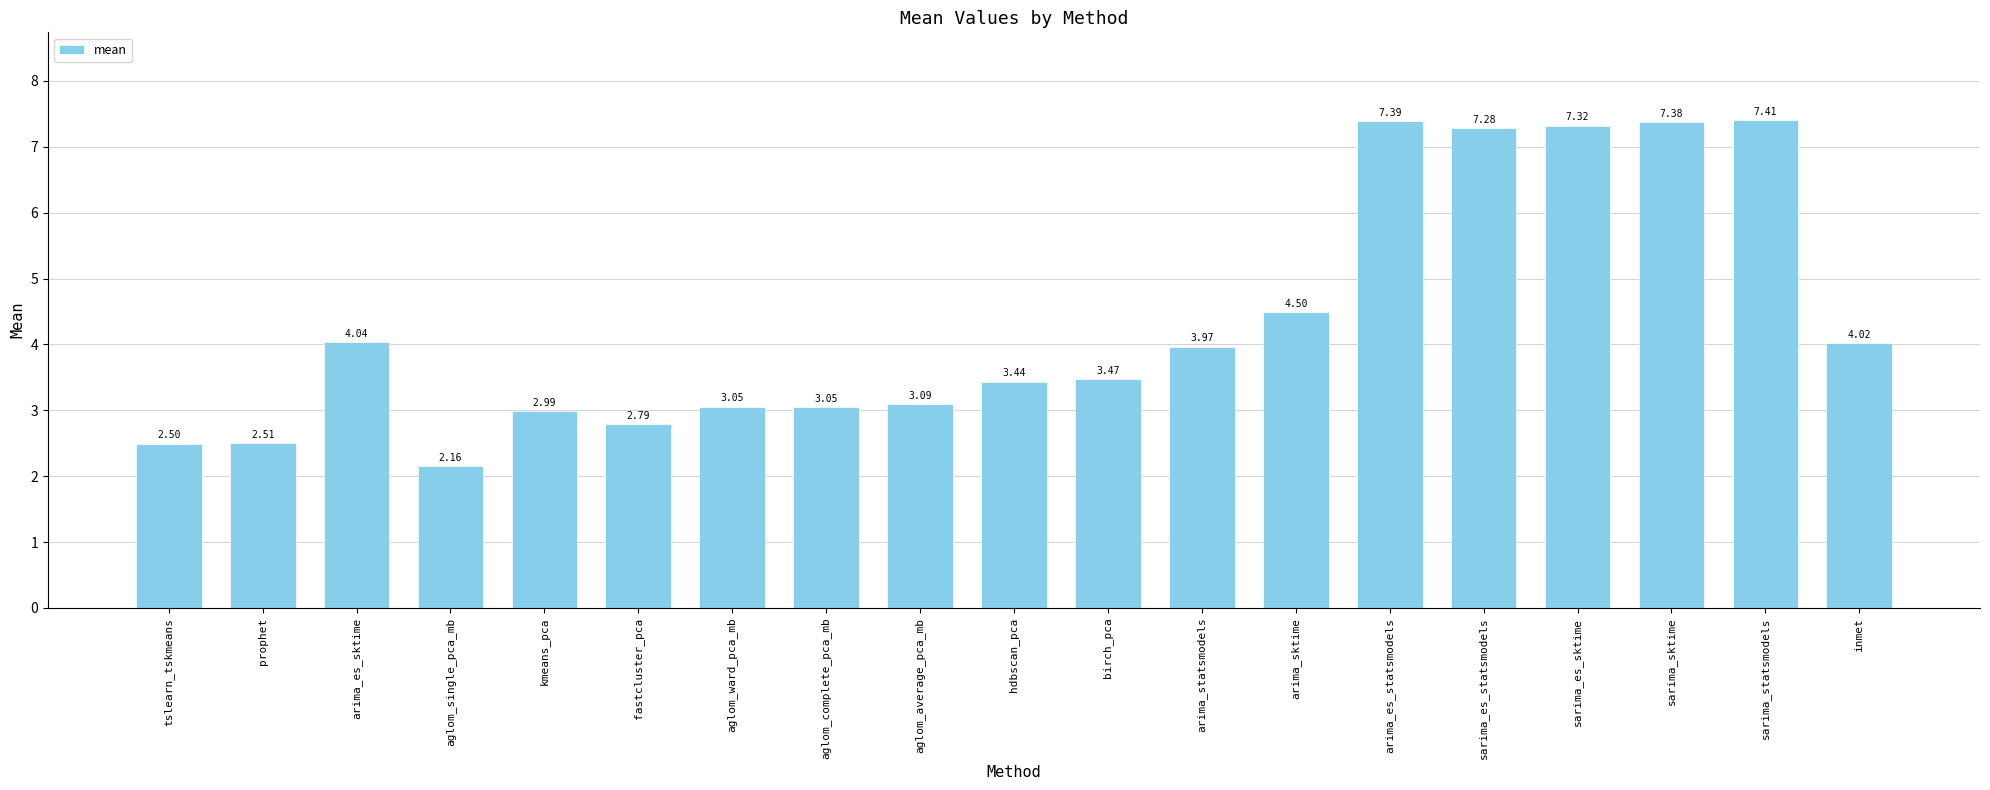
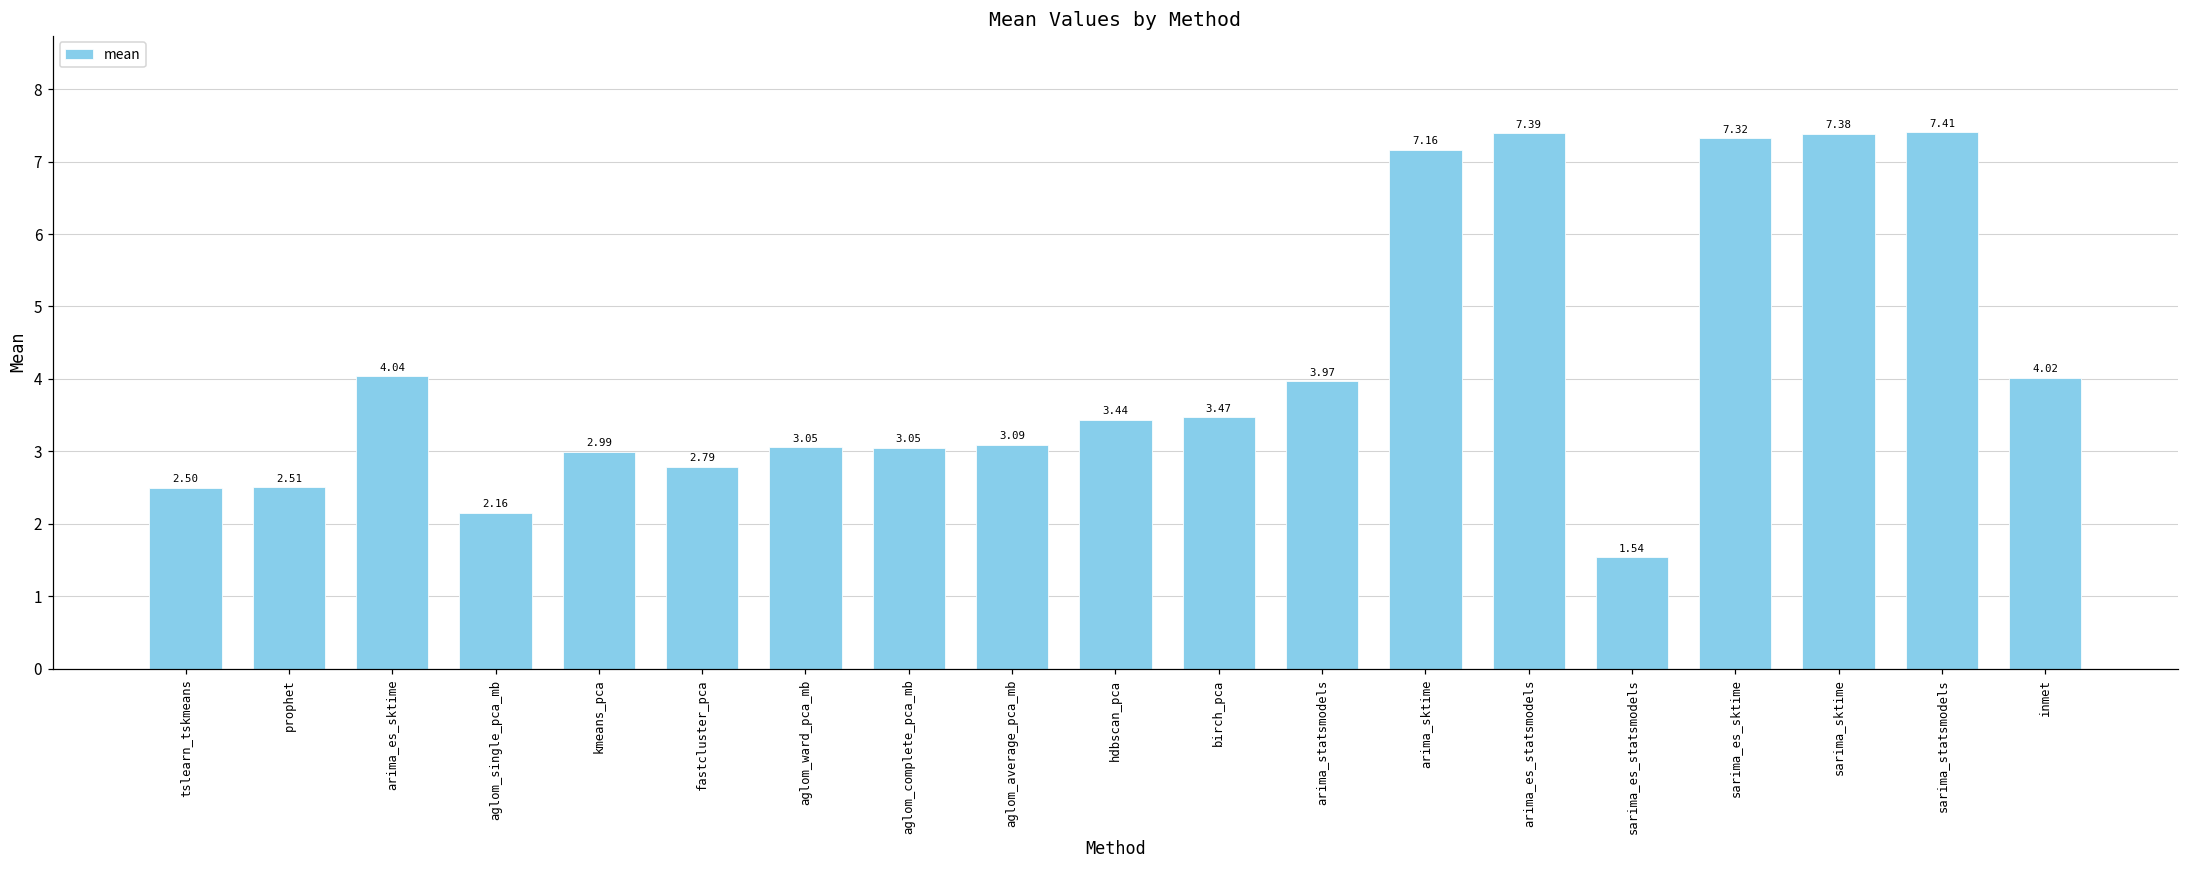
arima_sktime: 4.50 -> 7.16
sarima_es_statsmodels: 7.28 -> 1.54
